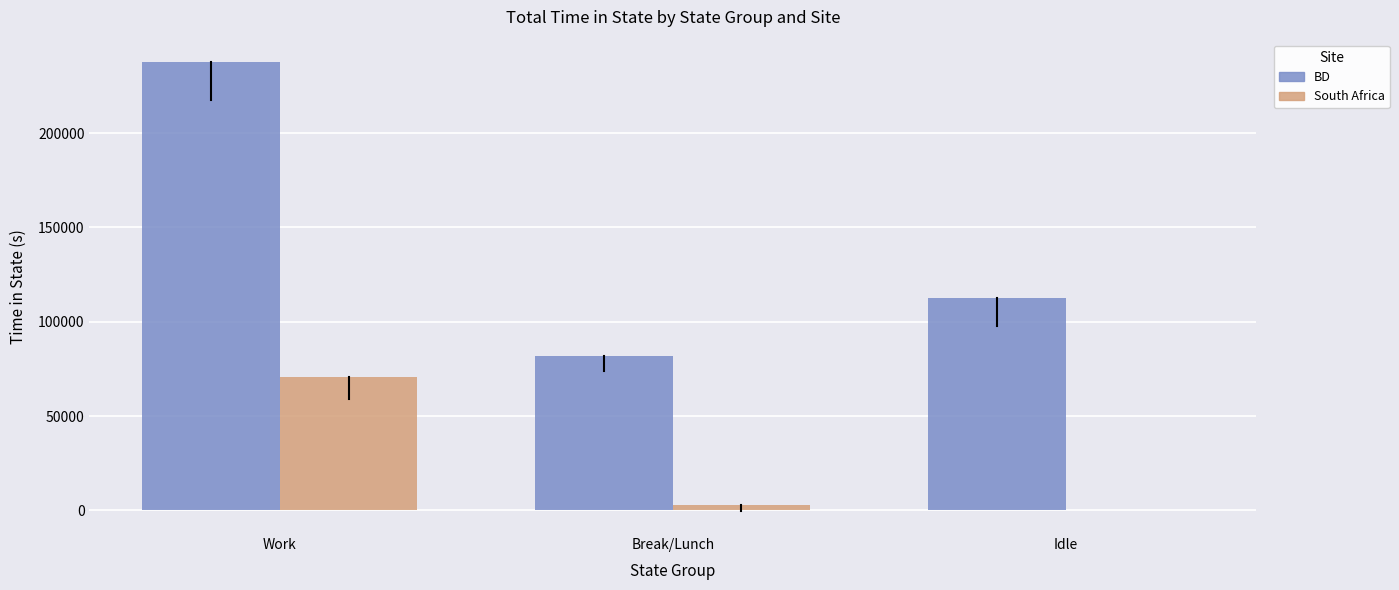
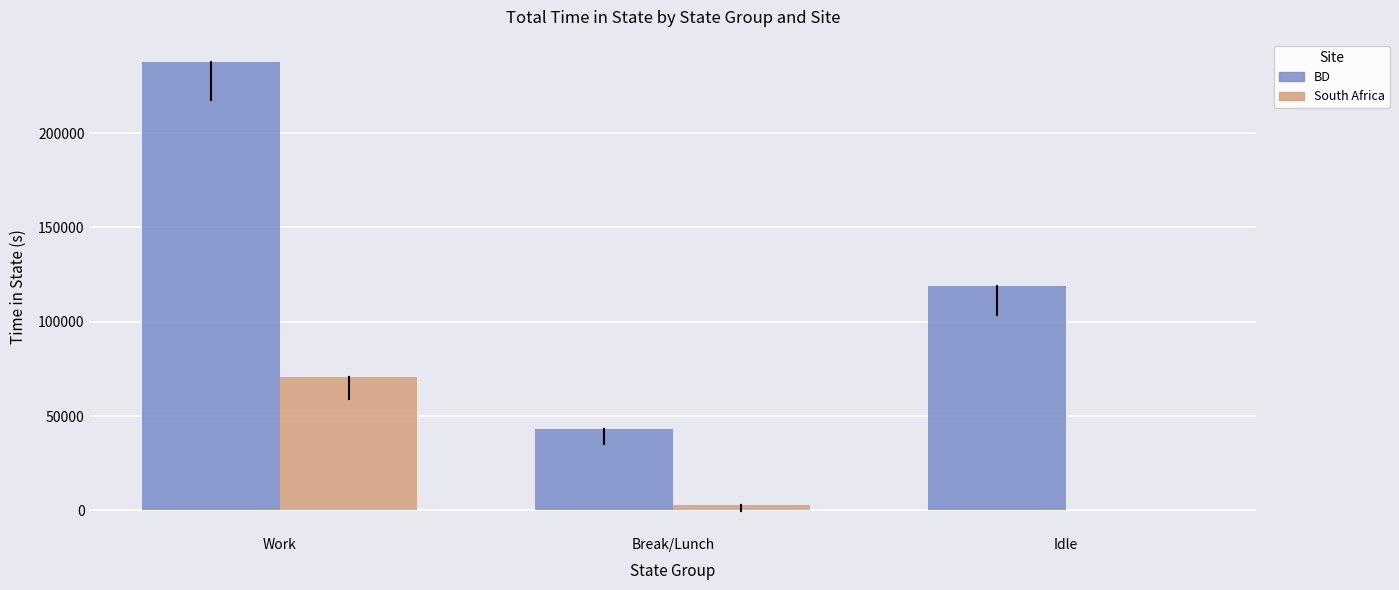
BD, Break/Lunch: 82000 -> 43000
BD, Idle: 113000 -> 119000
